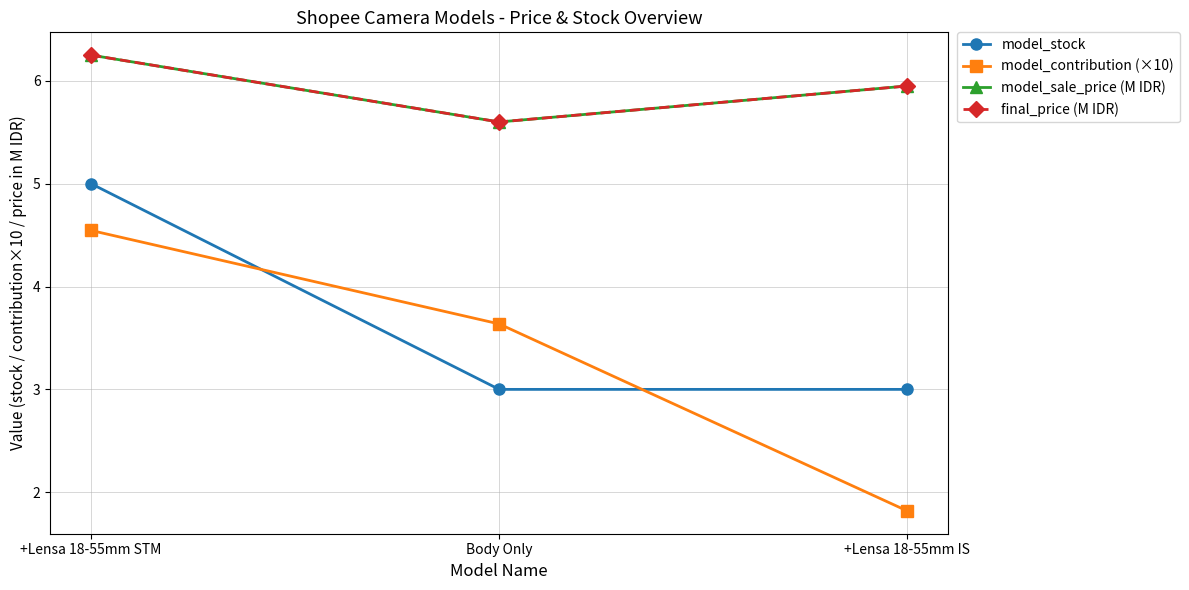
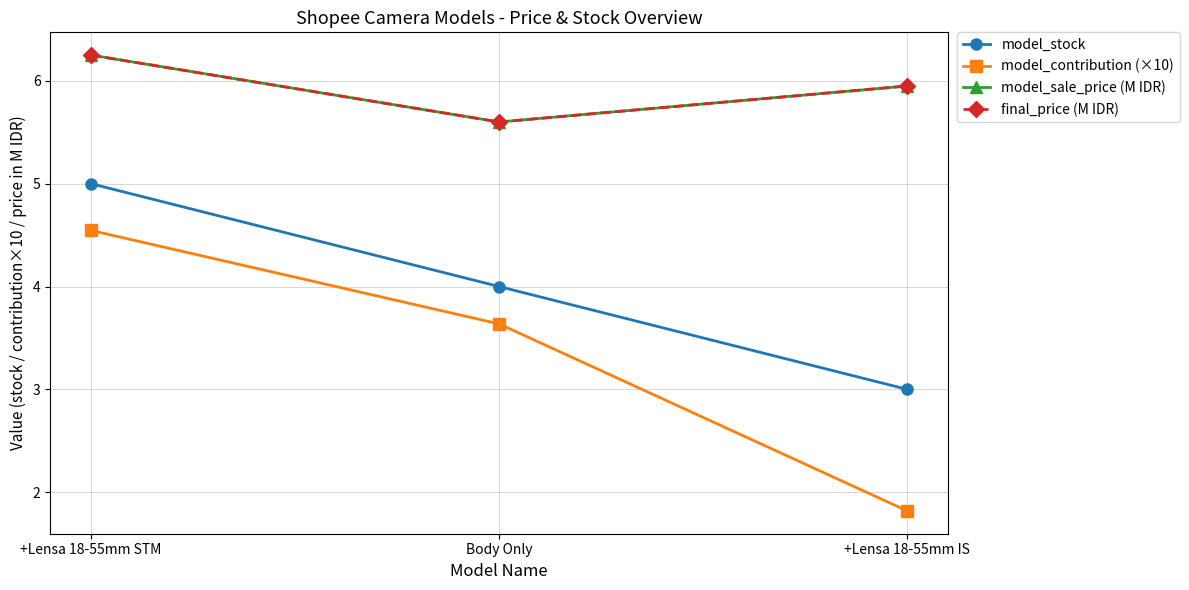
model_stock, Body Only: 3 -> 4
